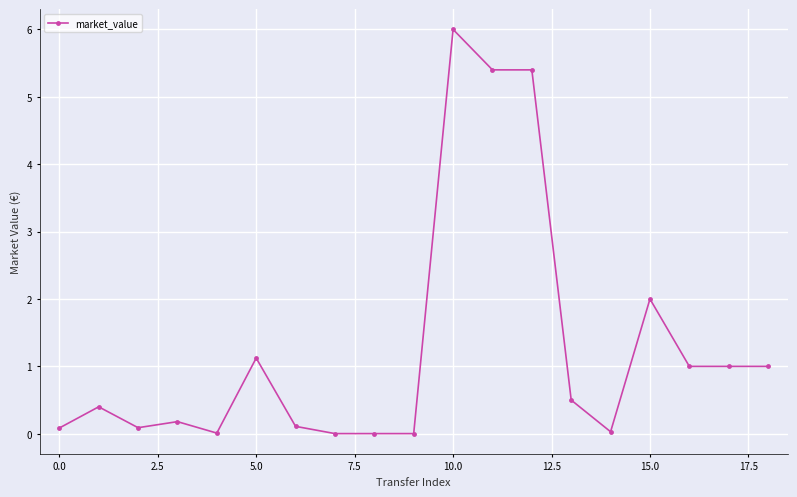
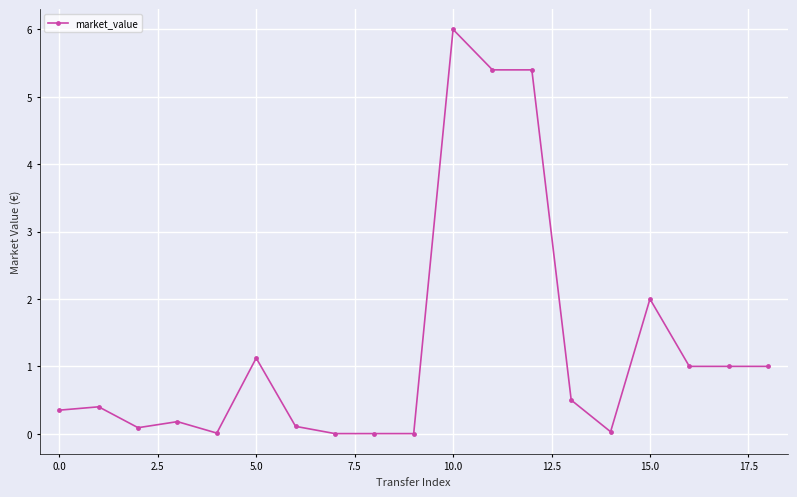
0.0: 0.1 -> 0.4
